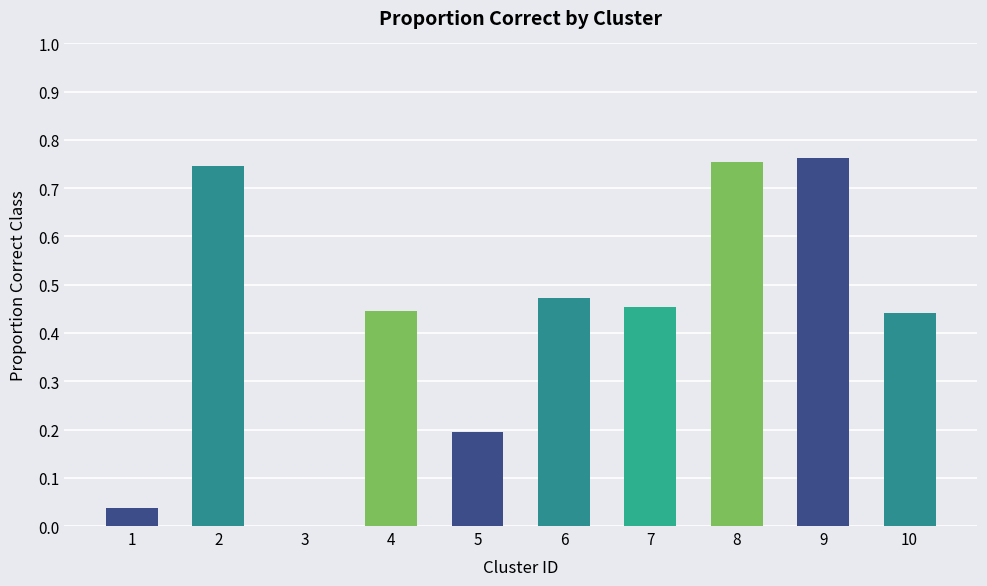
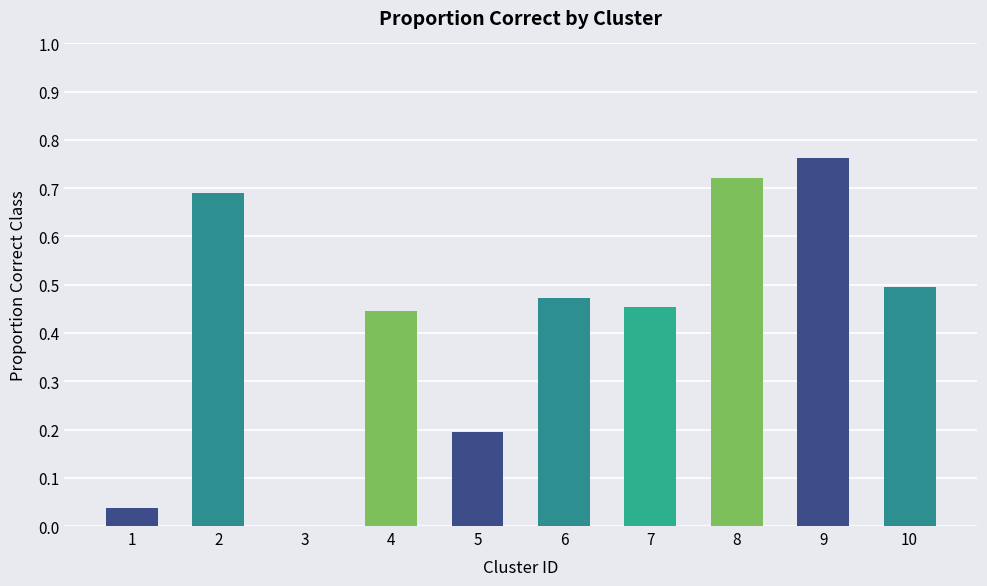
2: 0.75 -> 0.69
8: 0.75 -> 0.72
10: 0.44 -> 0.49
